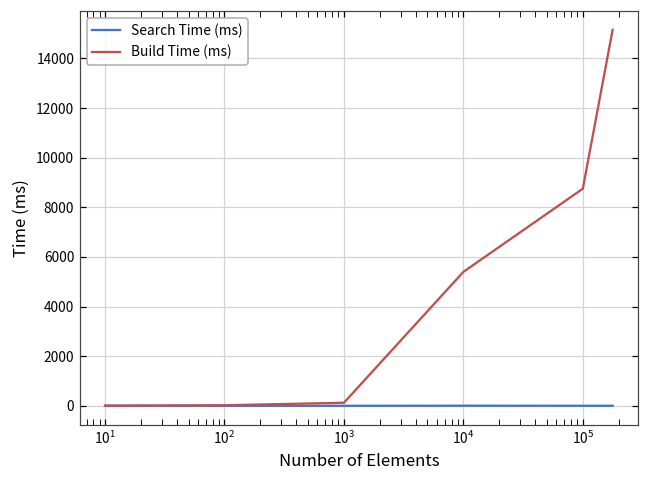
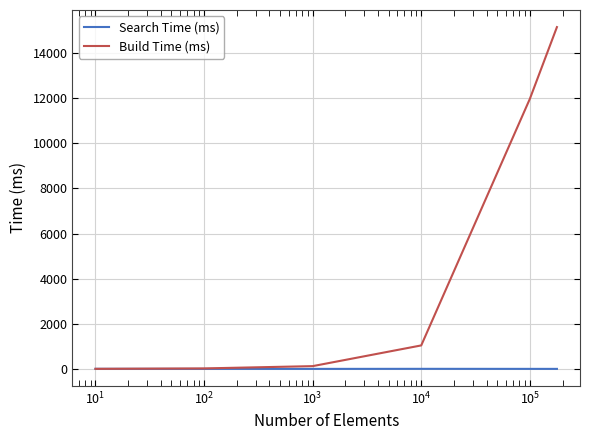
Build Time (ms), 10^4: 5400 -> 1000
Build Time (ms), 10^5: 8700 -> 12000
